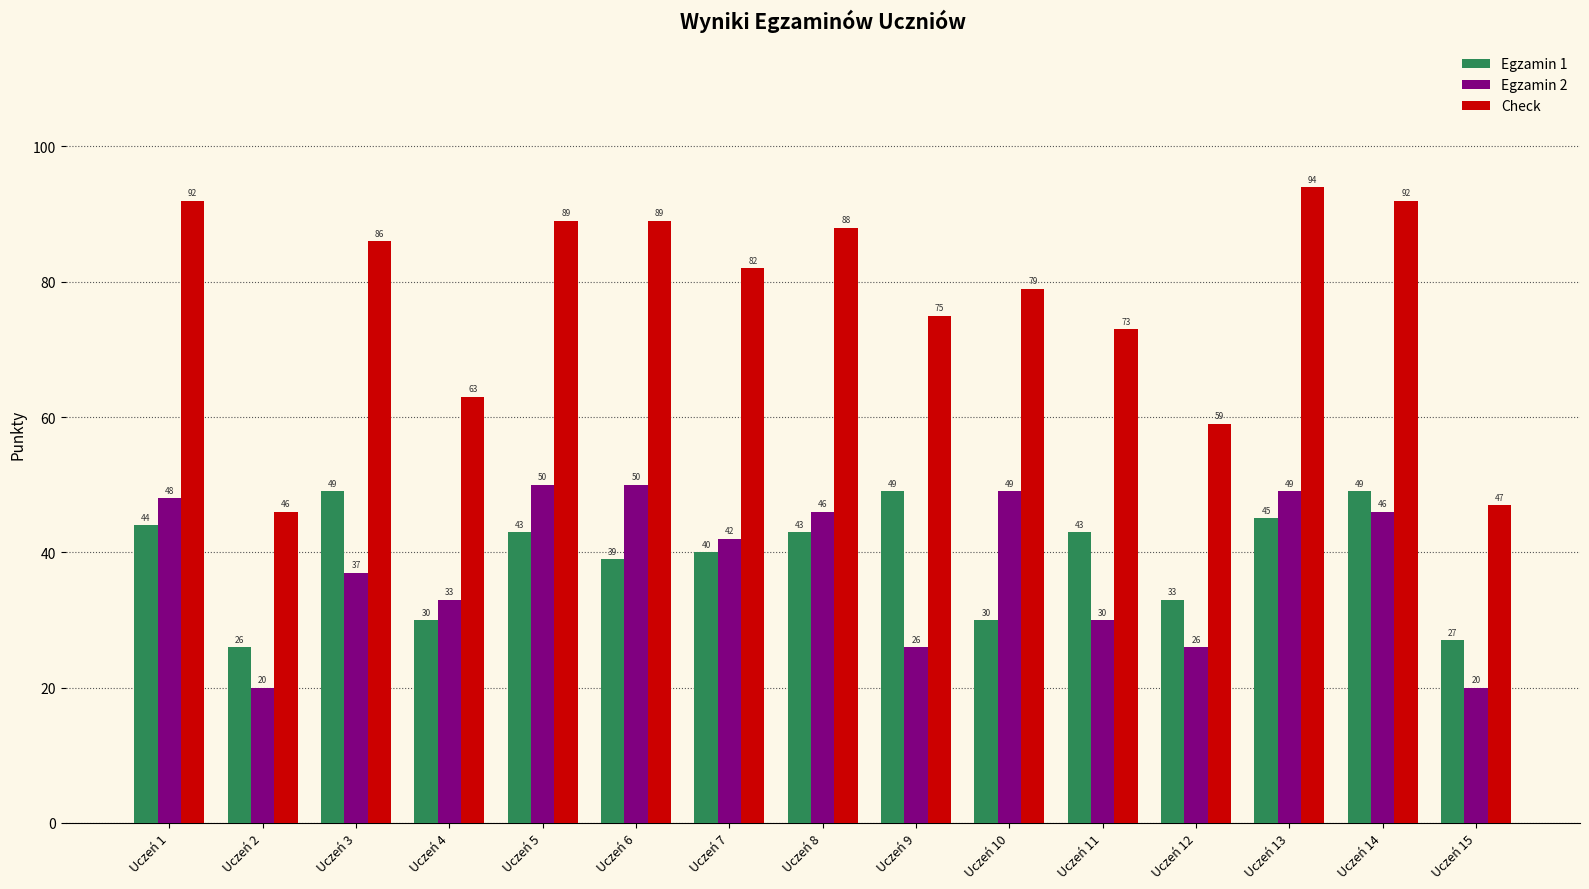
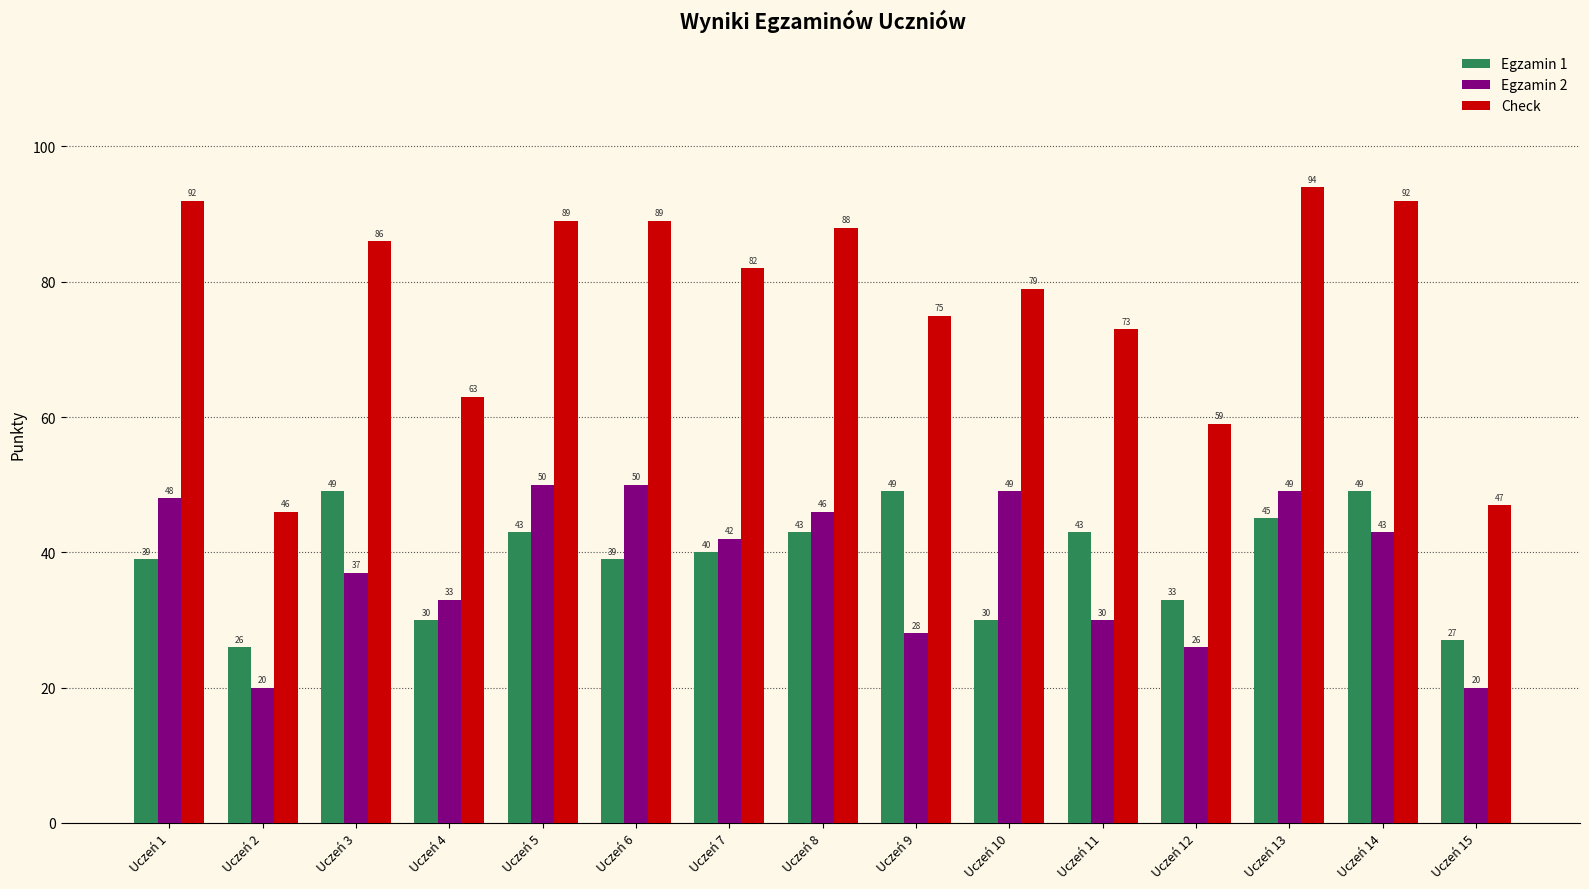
Egzamin 1, Uczeń 1: 44 -> 39
Egzamin 2, Uczeń 9: 26 -> 28
Egzamin 2, Uczeń 14: 46 -> 43
